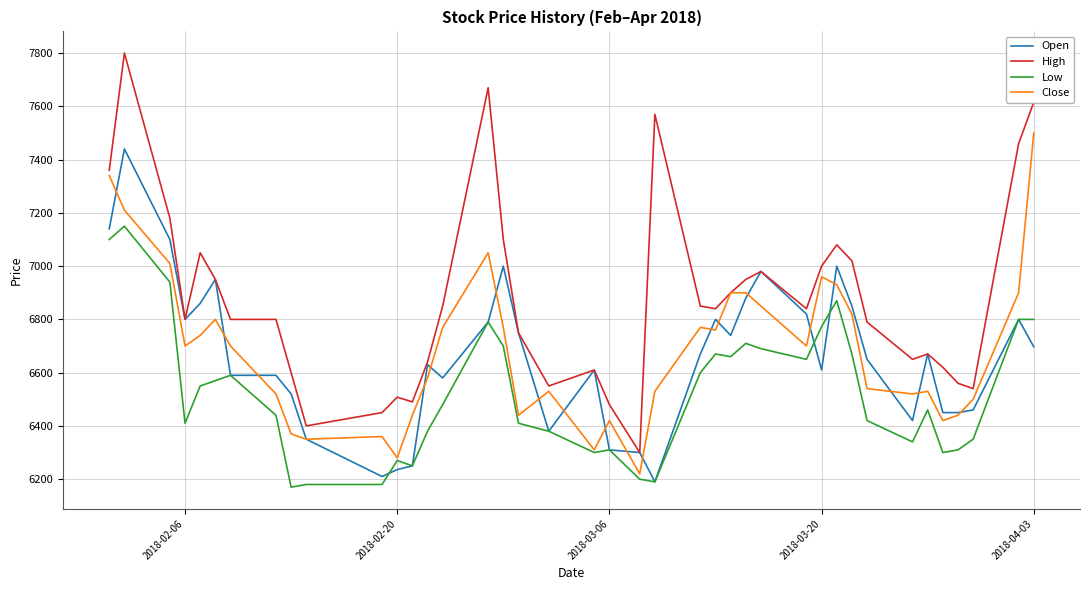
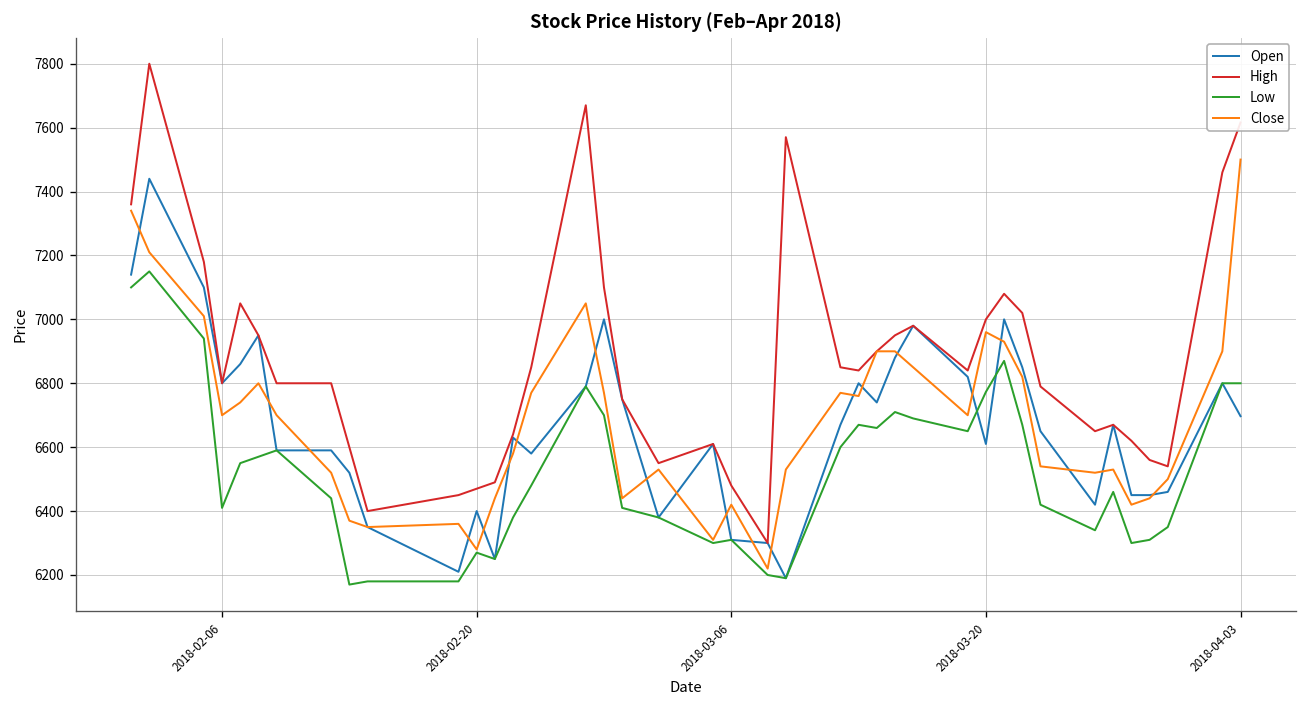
Open, 2018-02-20: 6240 -> 6400
High, 2018-02-20: 6510 -> 6470
